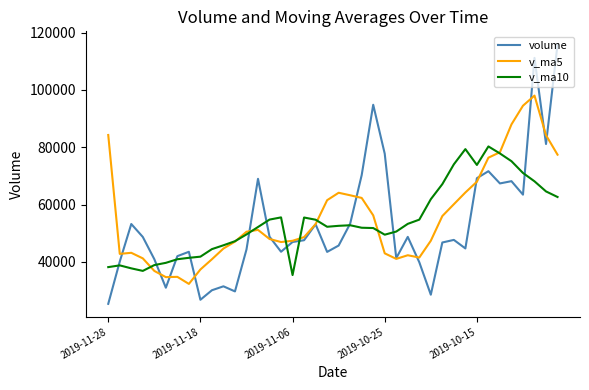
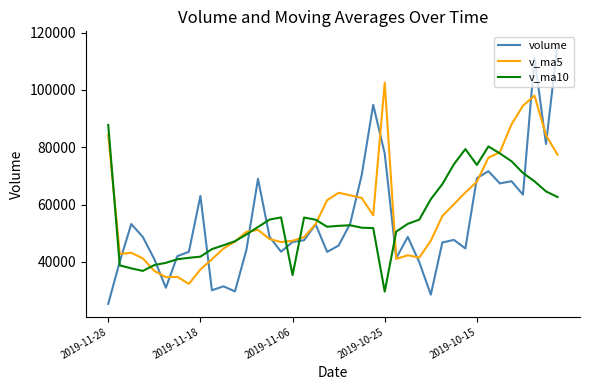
v_ma10, 2019-11-28: 38000 -> 88000
volume, 2019-11-18: 27000 -> 63000
v_ma5, 2019-10-25: 43000 -> 103000
v_ma10, 2019-10-25: 49000 -> 30000
